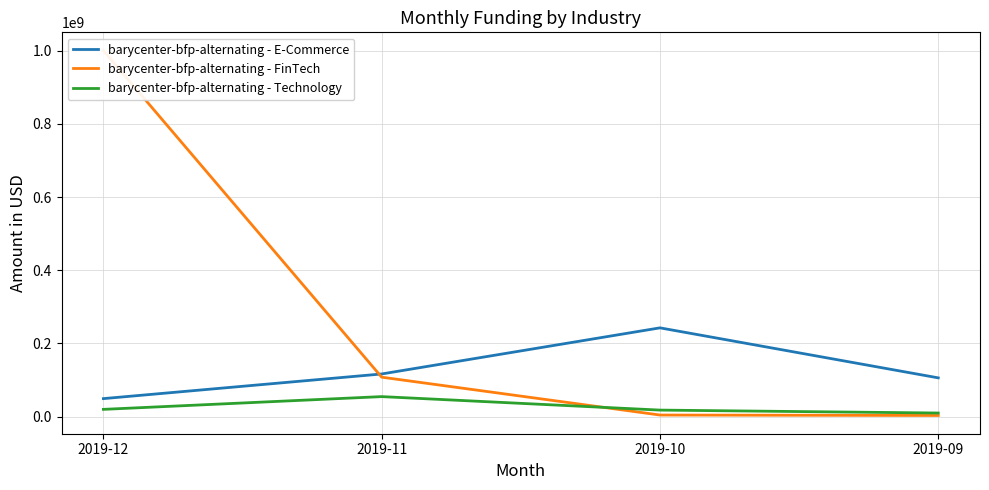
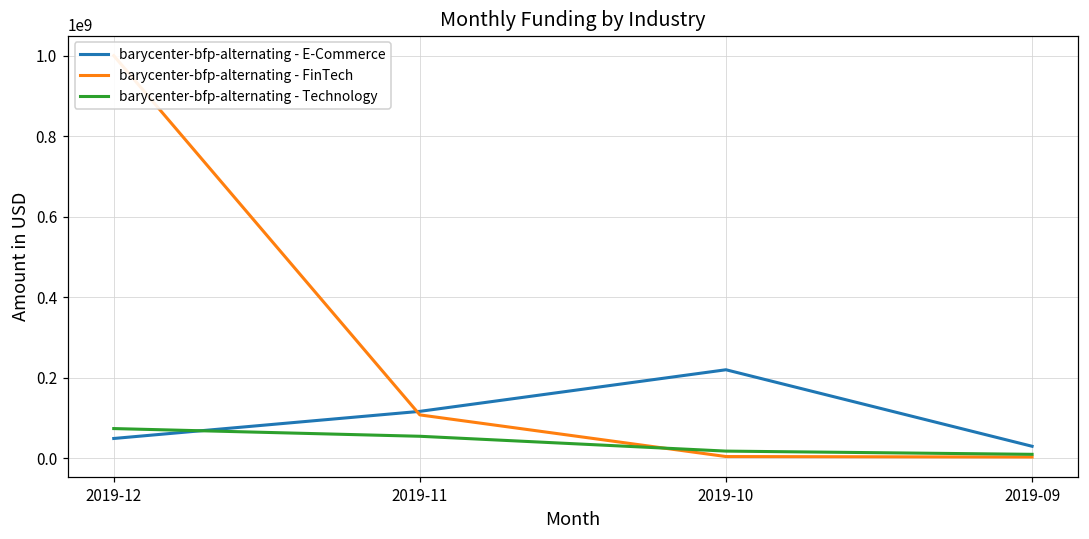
barycenter-bfp-alternating - Technology, 2019-12: 20000000 -> 70000000
barycenter-bfp-alternating - E-Commerce, 2019-10: 240000000 -> 220000000
barycenter-bfp-alternating - E-Commerce, 2019-09: 110000000 -> 30000000
